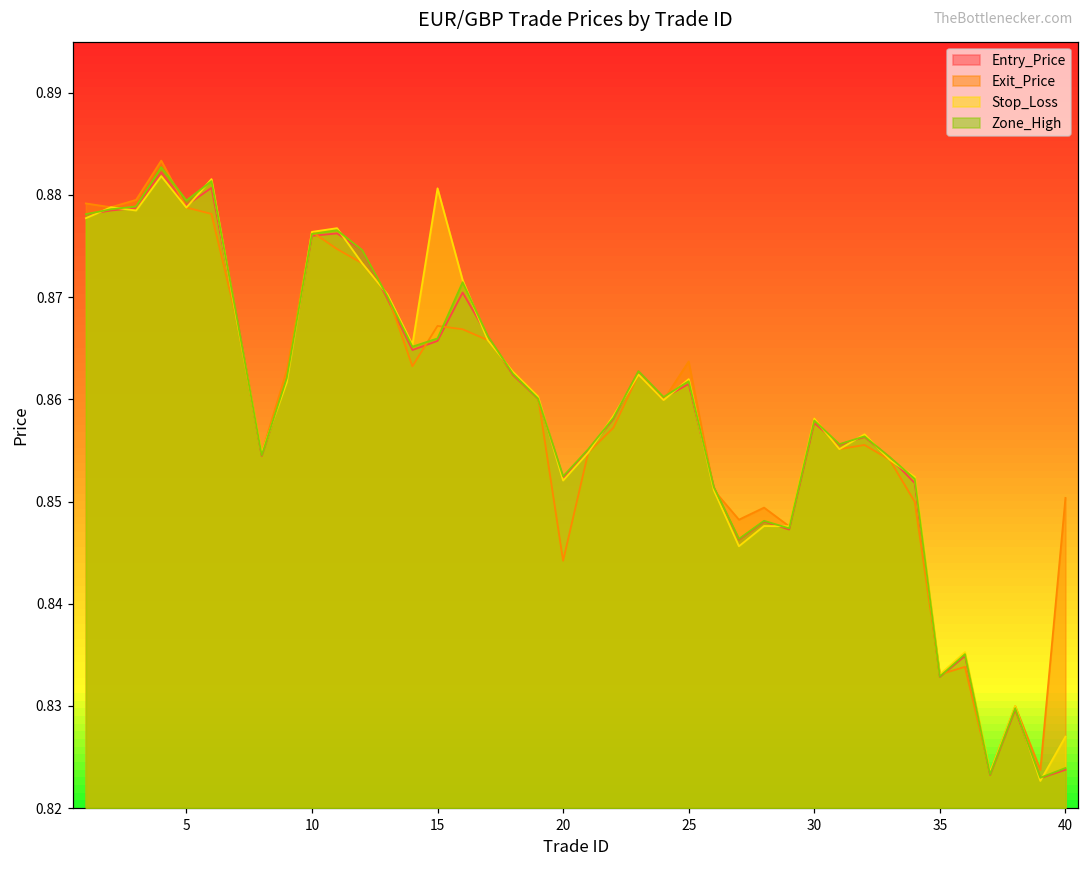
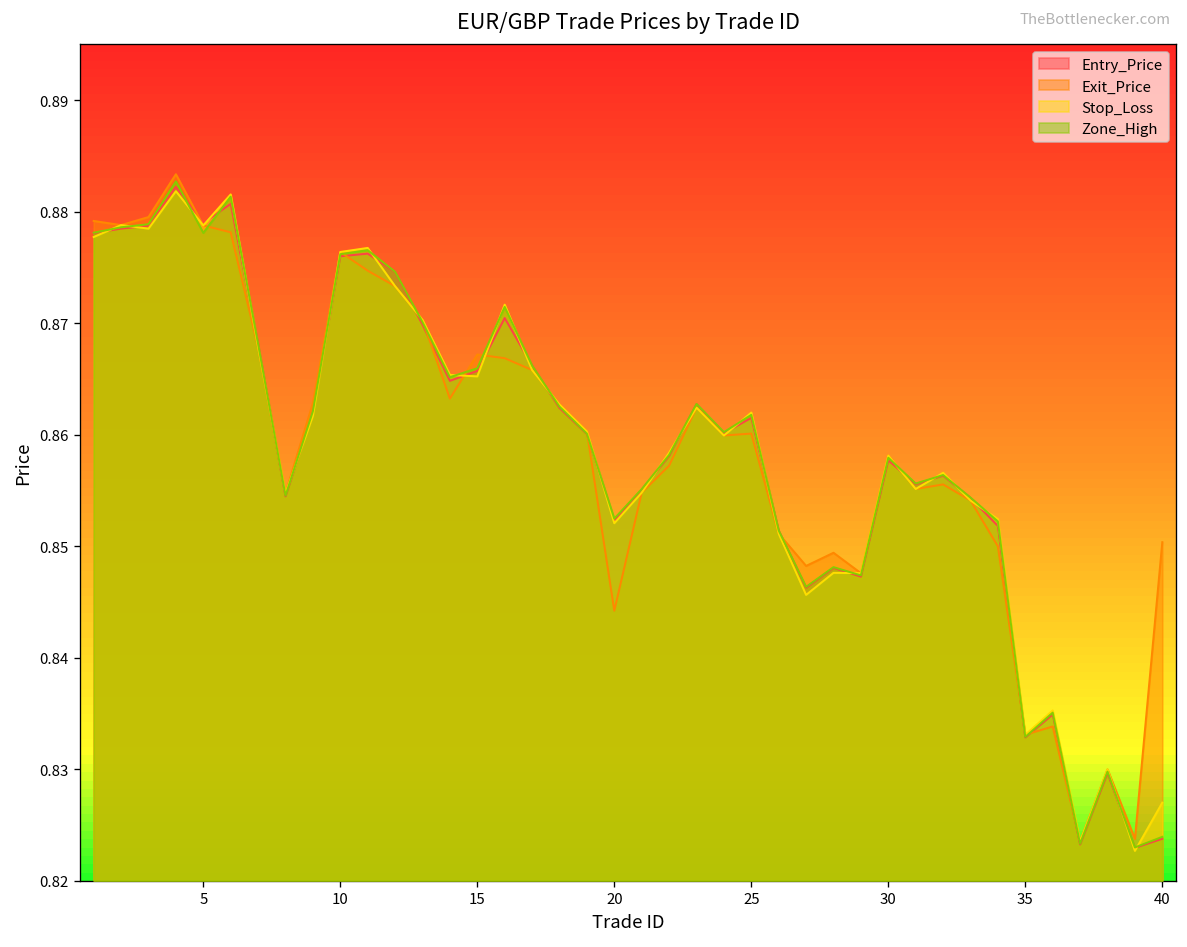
Zone_High, 5: 0.879 -> 0.878
Stop_Loss, 15: 0.881 -> 0.865
Exit_Price, 25: 0.864 -> 0.860
